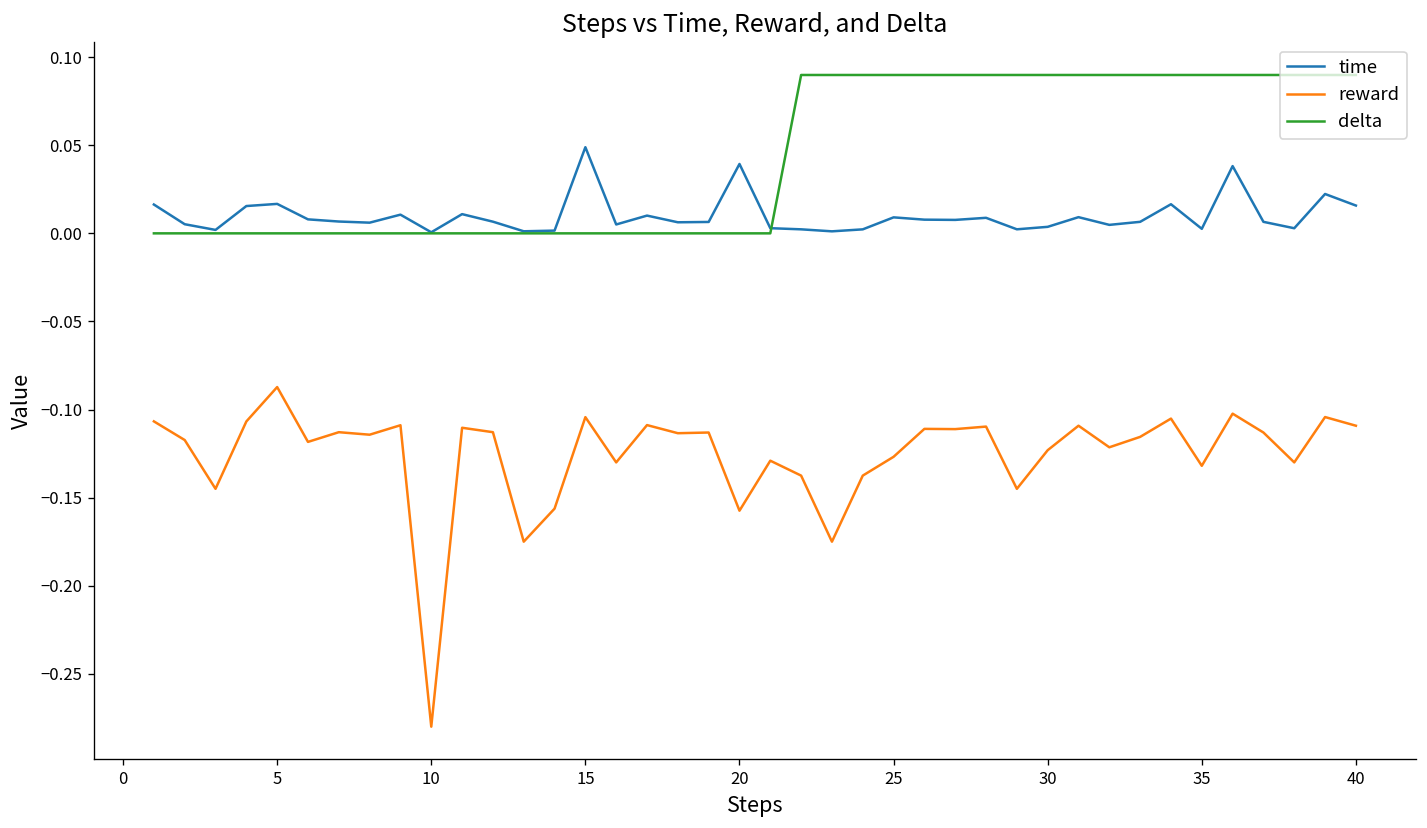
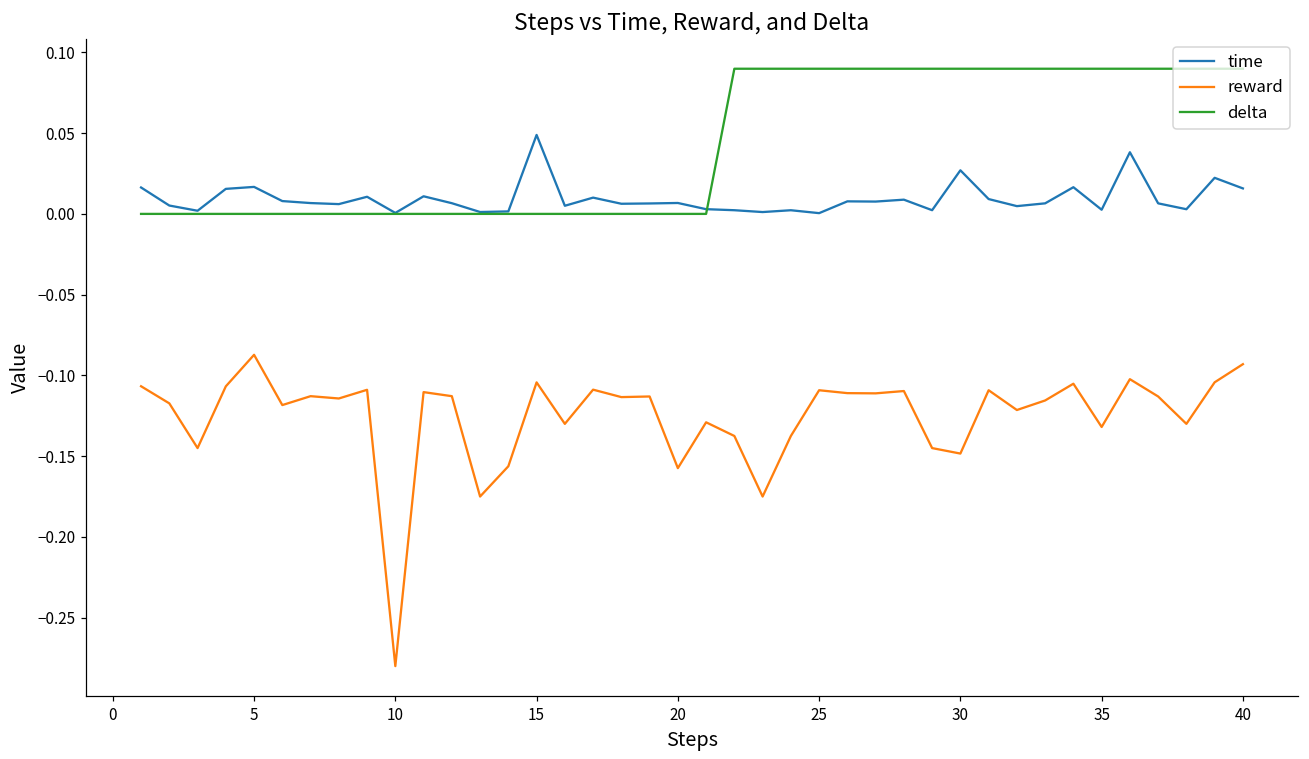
time, 20: 0.039 -> 0.007
time, 25: 0.009 -> 0.000
reward, 25: -0.127 -> -0.109
time, 30: 0.004 -> 0.027
reward, 30: -0.123 -> -0.148
reward, 40: -0.109 -> -0.093
